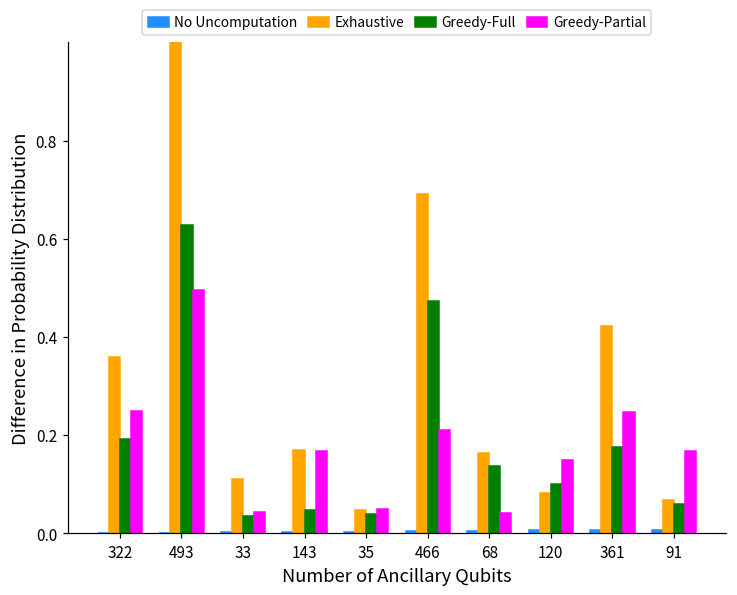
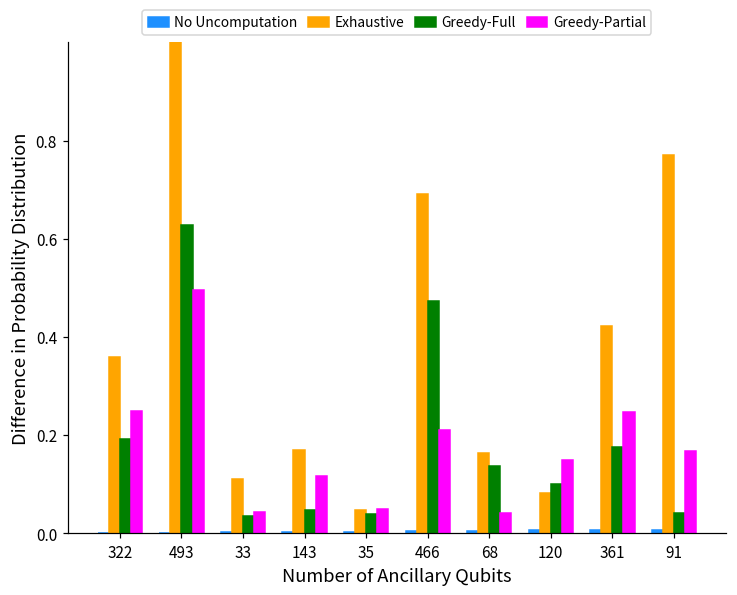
Greedy-Partial, 143: 0.17 -> 0.12
Exhaustive, 91: 0.07 -> 0.77
Greedy-Full, 91: 0.06 -> 0.04
